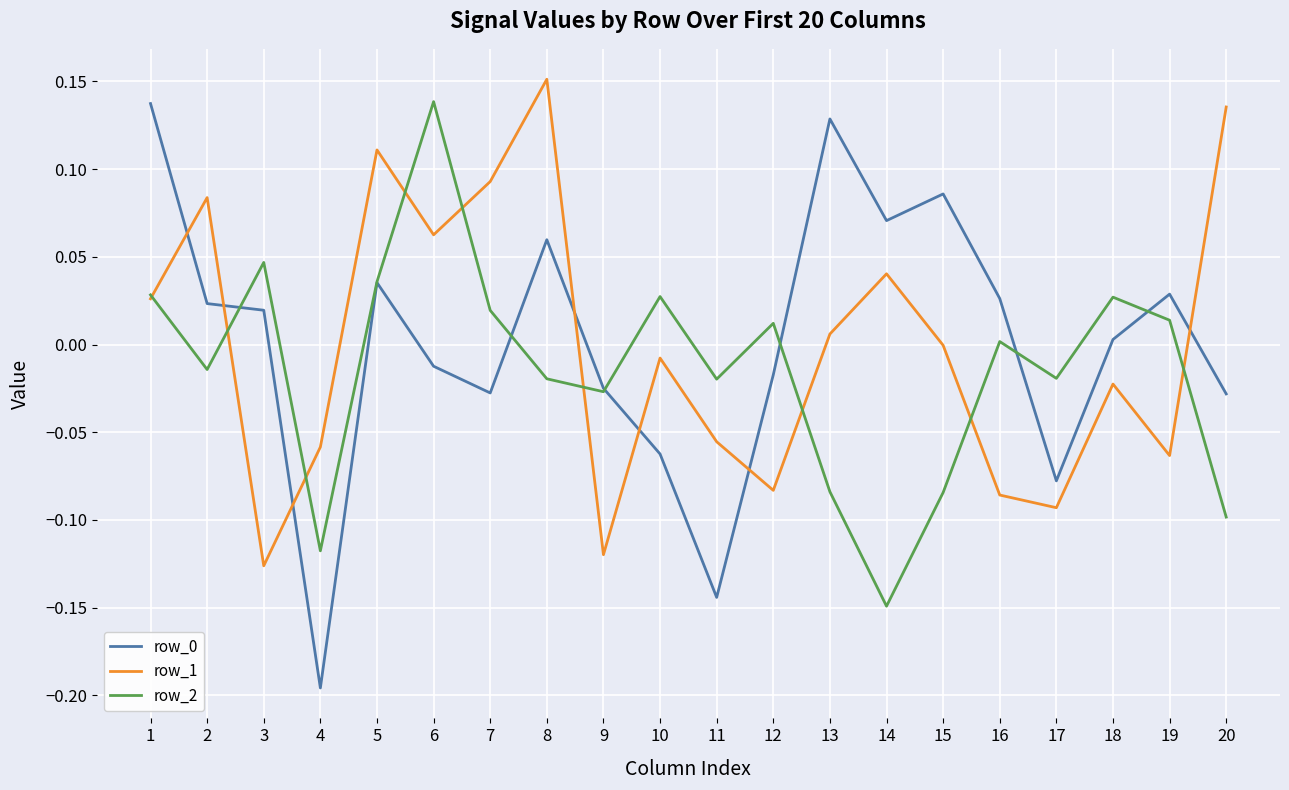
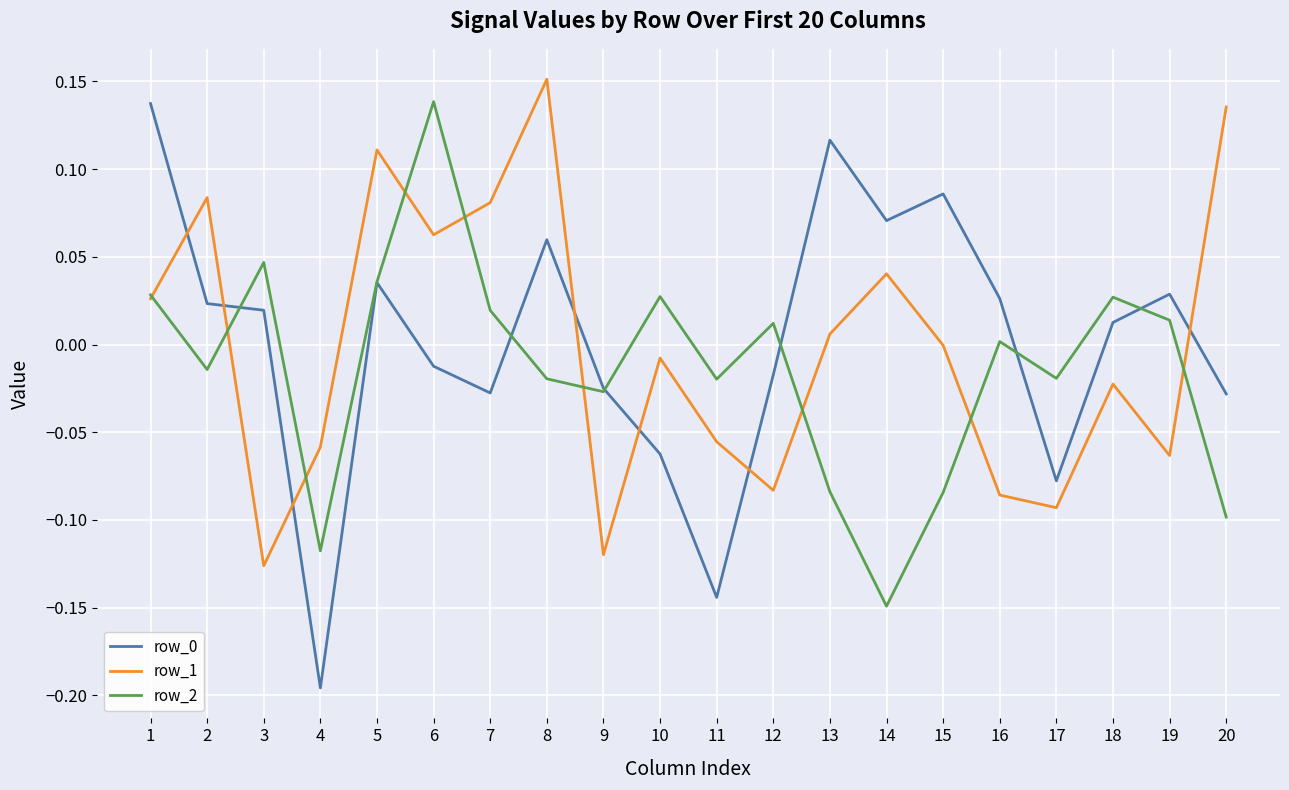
row_1, 7: 0.093 -> 0.081
row_0, 13: 0.129 -> 0.117
row_0, 18: 0.003 -> 0.013
